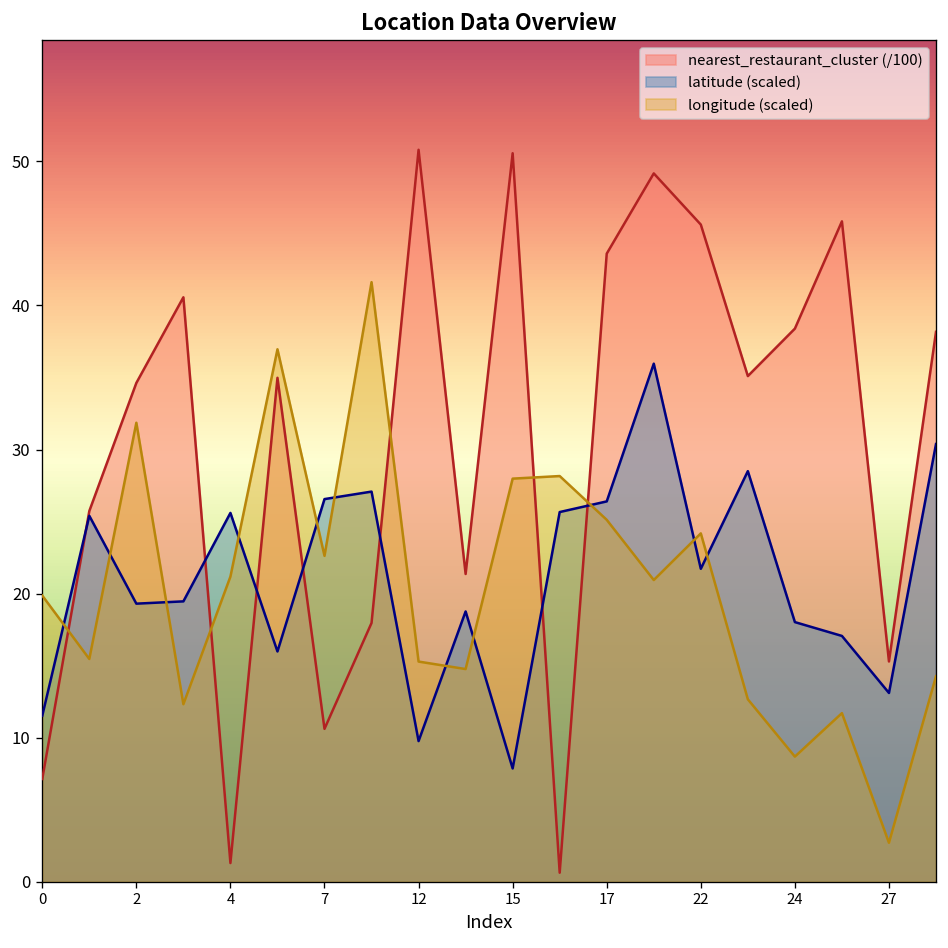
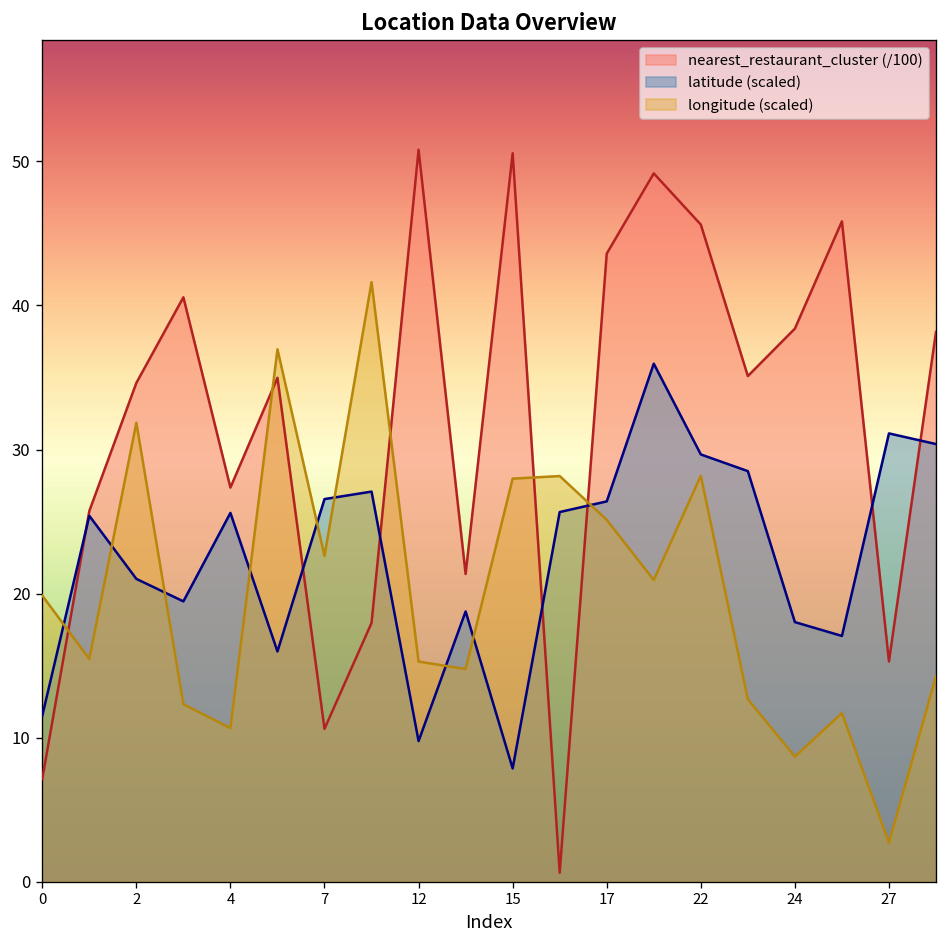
latitude (scaled), 2: 19.3 -> 21.0
nearest_restaurant_cluster (/100), 4: 1.3 -> 27.4
longitude (scaled), 4: 21.2 -> 10.7
latitude (scaled), 22: 21.7 -> 29.7
longitude (scaled), 22: 24.2 -> 28.2
latitude (scaled), 27: 13.1 -> 31.1
